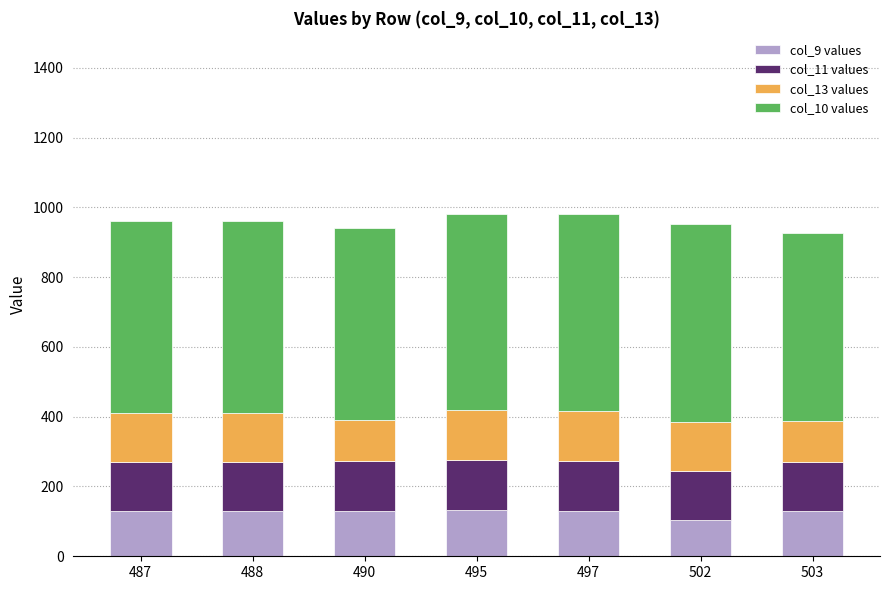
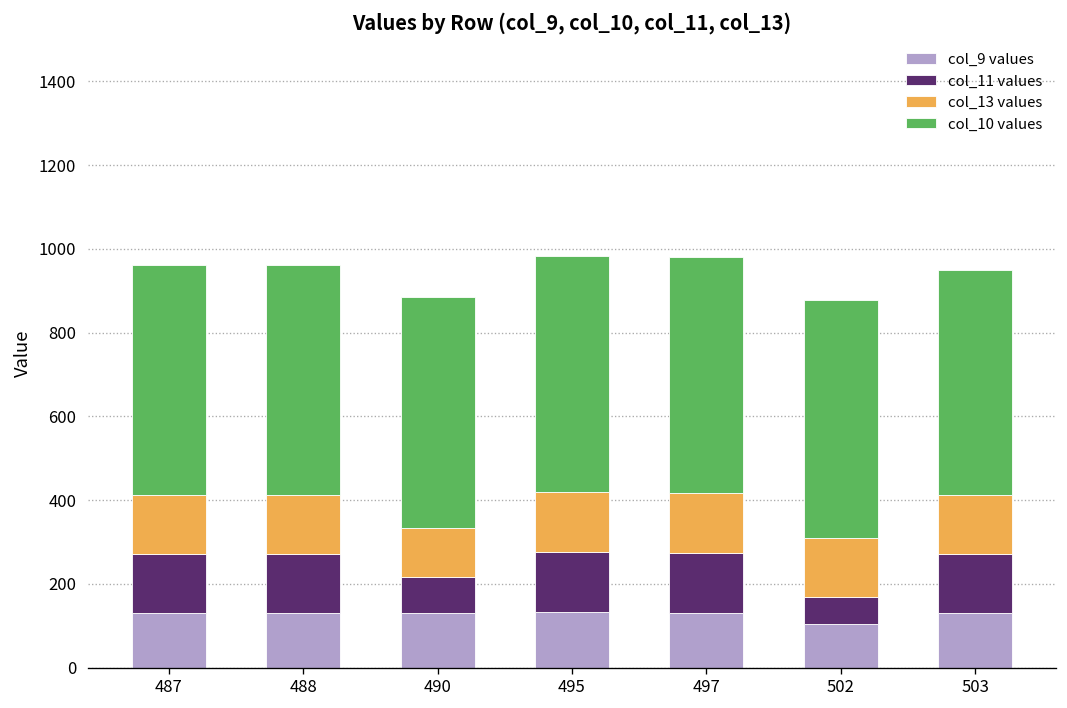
col_11 values, 490: 140 -> 80
col_11 values, 502: 140 -> 60
col_13 values, 503: 120 -> 140
